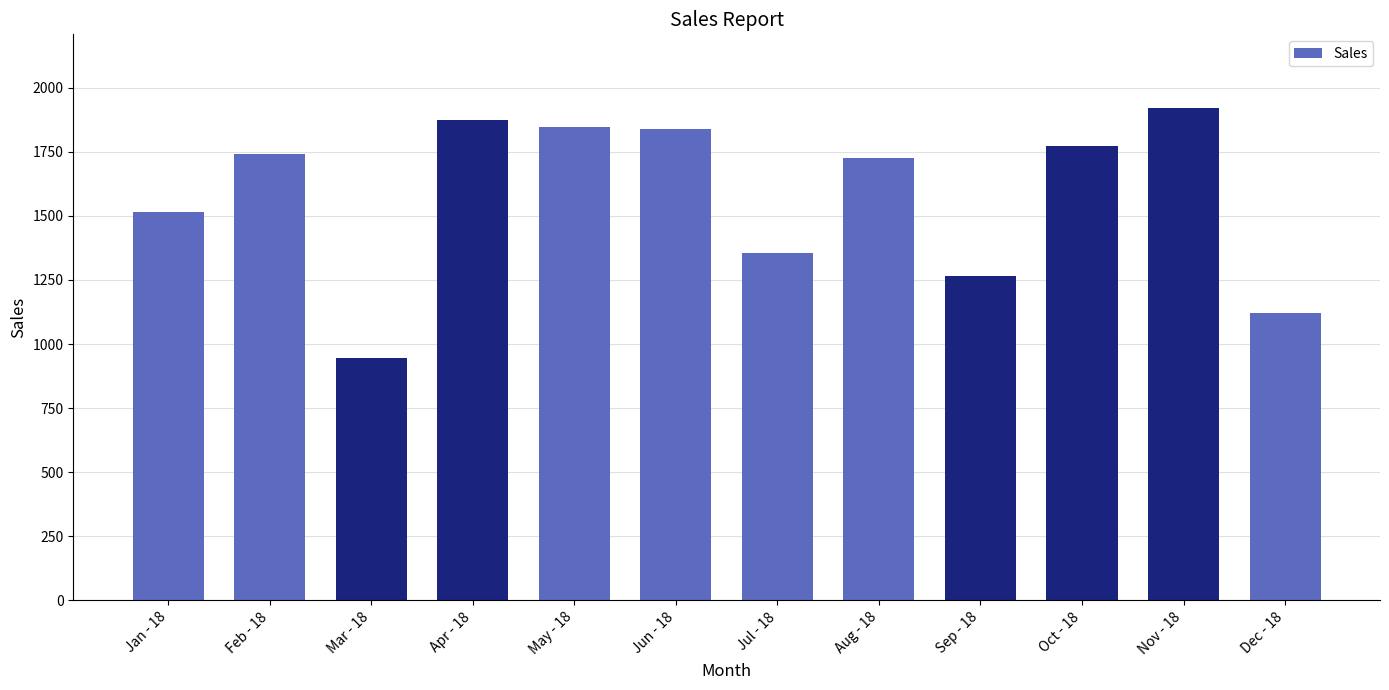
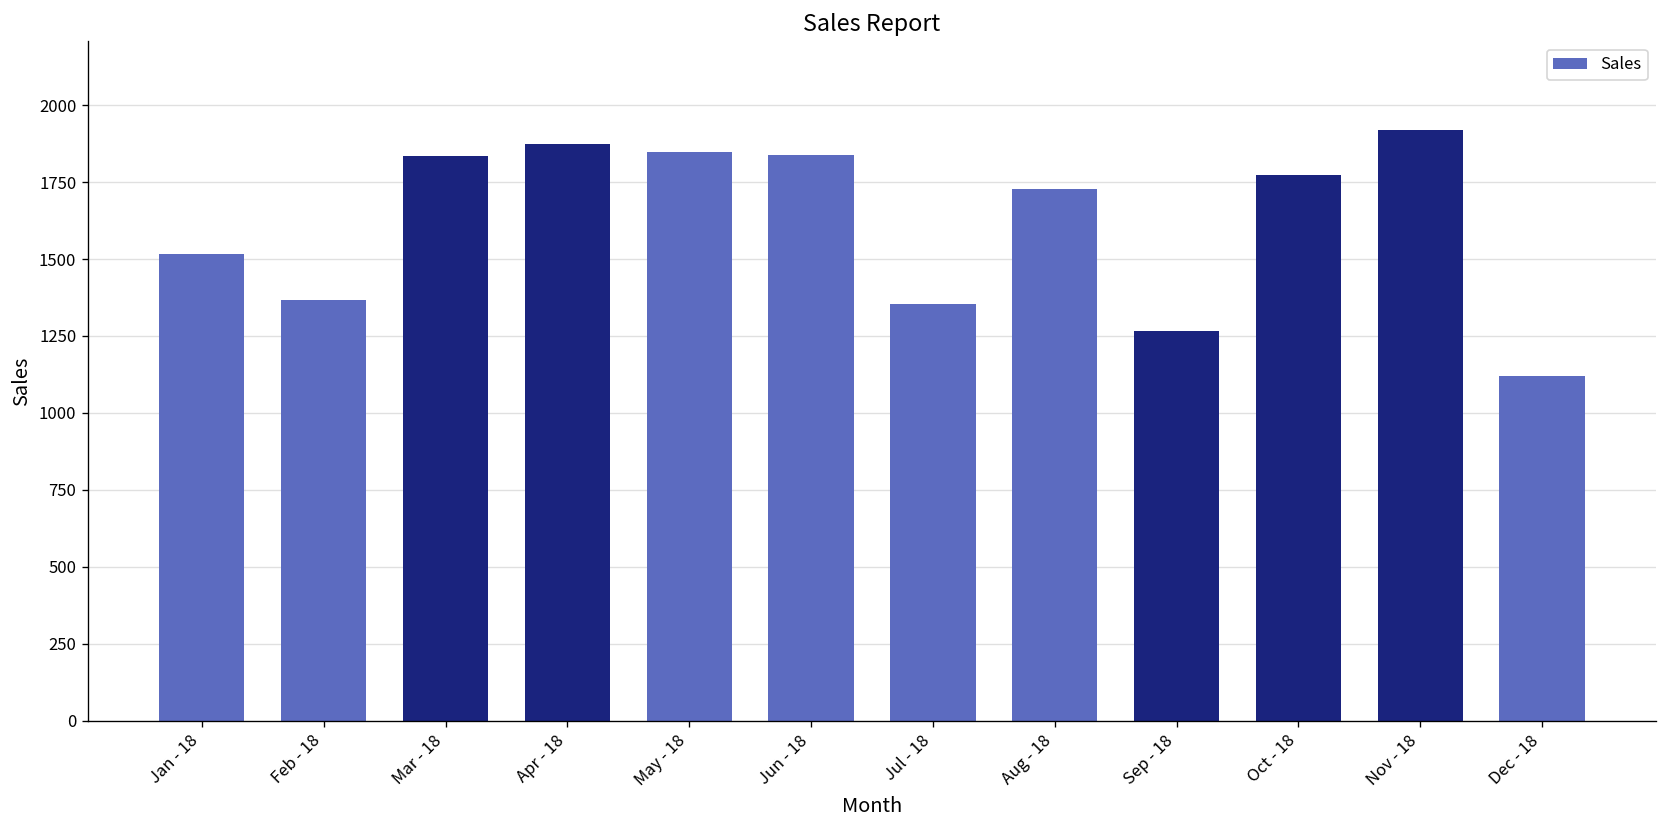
Feb - 18: 1740 -> 1370
Mar - 18: 950 -> 1840
